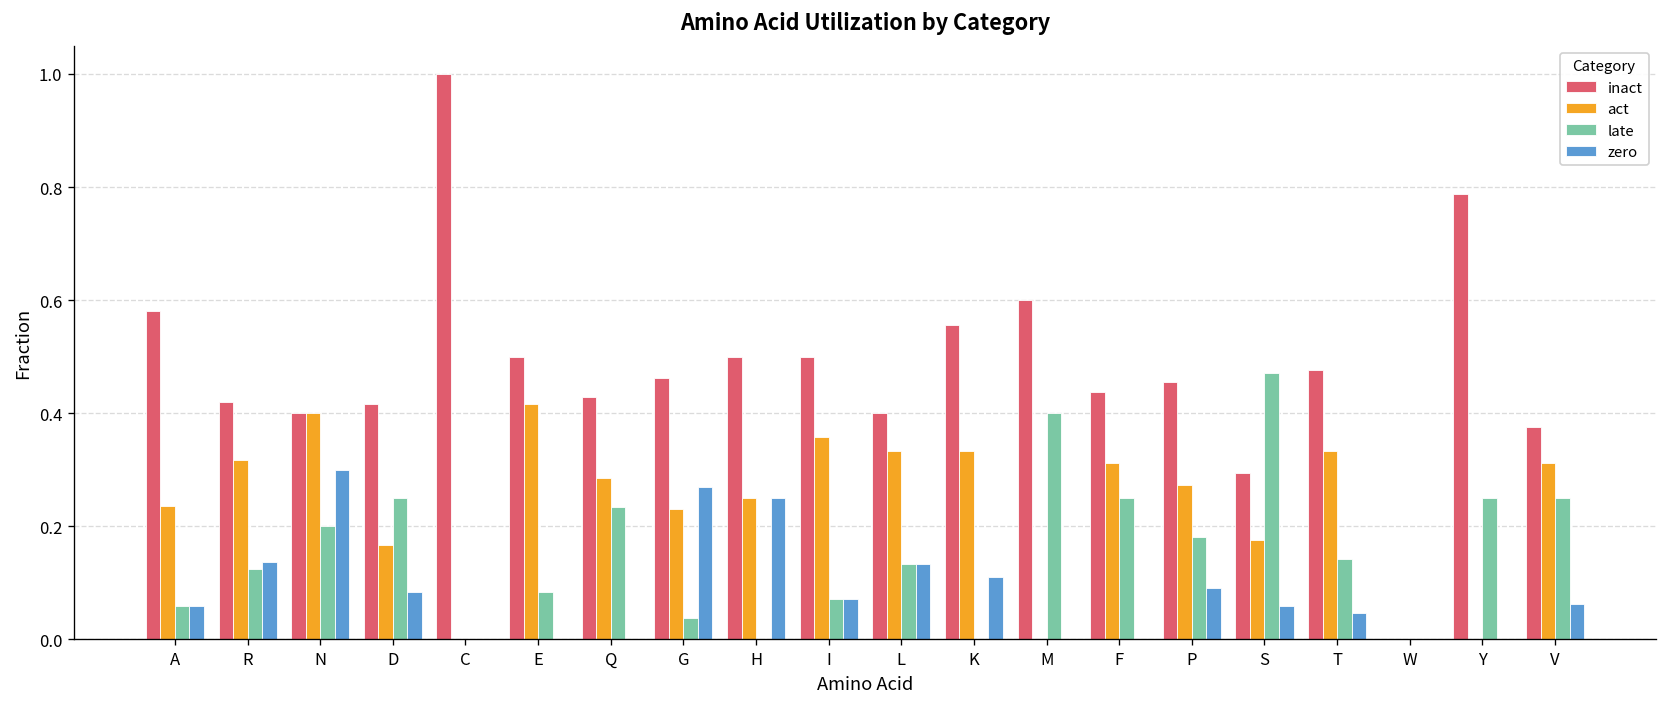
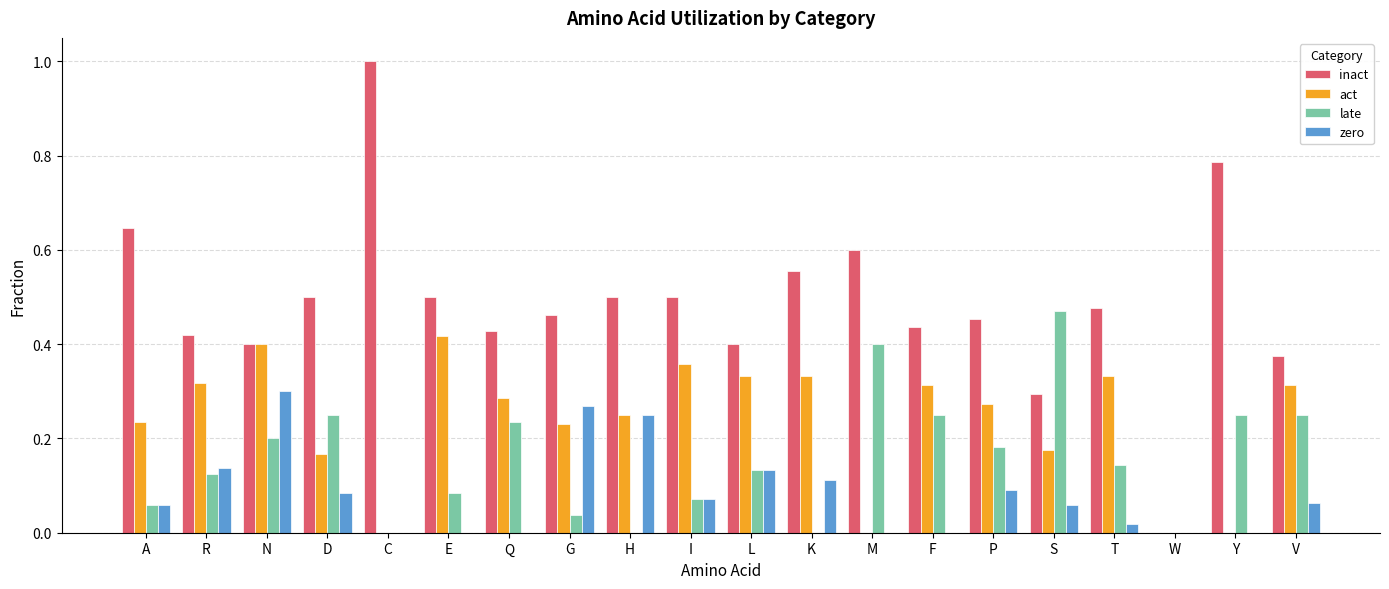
inact, A: 0.58 -> 0.65
inact, D: 0.42 -> 0.50
zero, T: 0.05 -> 0.02
